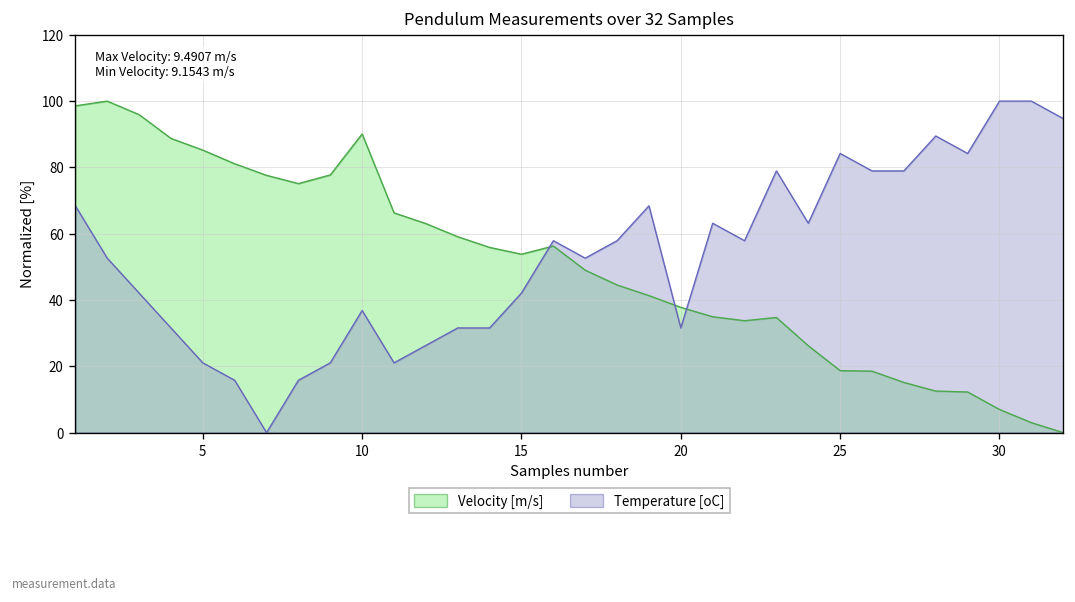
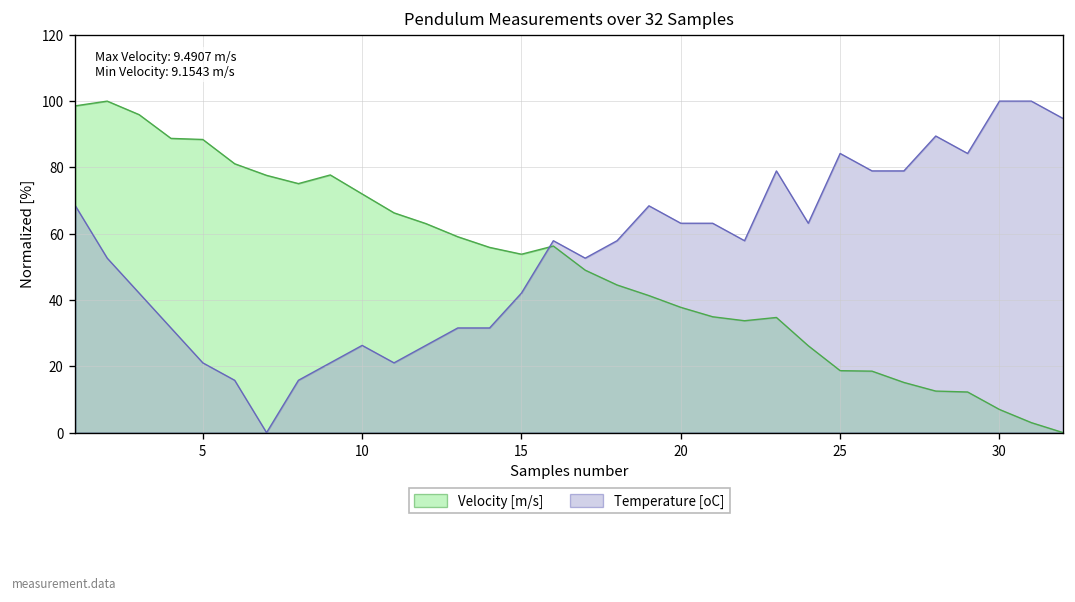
Velocity [m/s], 5: 85 -> 88
Velocity [m/s], 10: 90 -> 72
Temperature [oC], 10: 37 -> 26
Temperature [oC], 20: 32 -> 63
